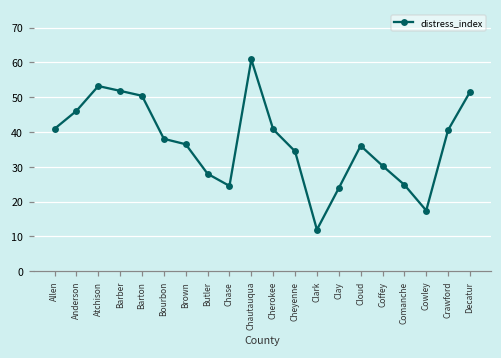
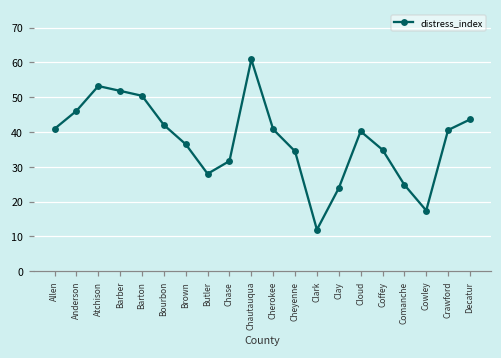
Bourbon: 38 -> 42
Chase: 25 -> 32
Cloud: 36 -> 40
Coffey: 30 -> 35
Decatur: 52 -> 44
